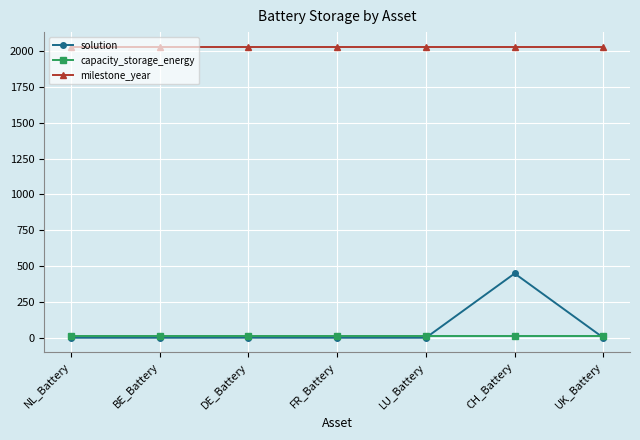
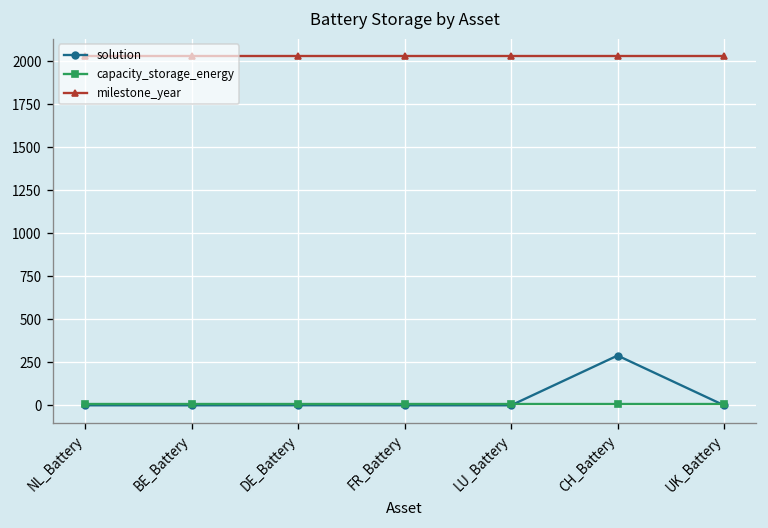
solution, CH_Battery: 450 -> 290
